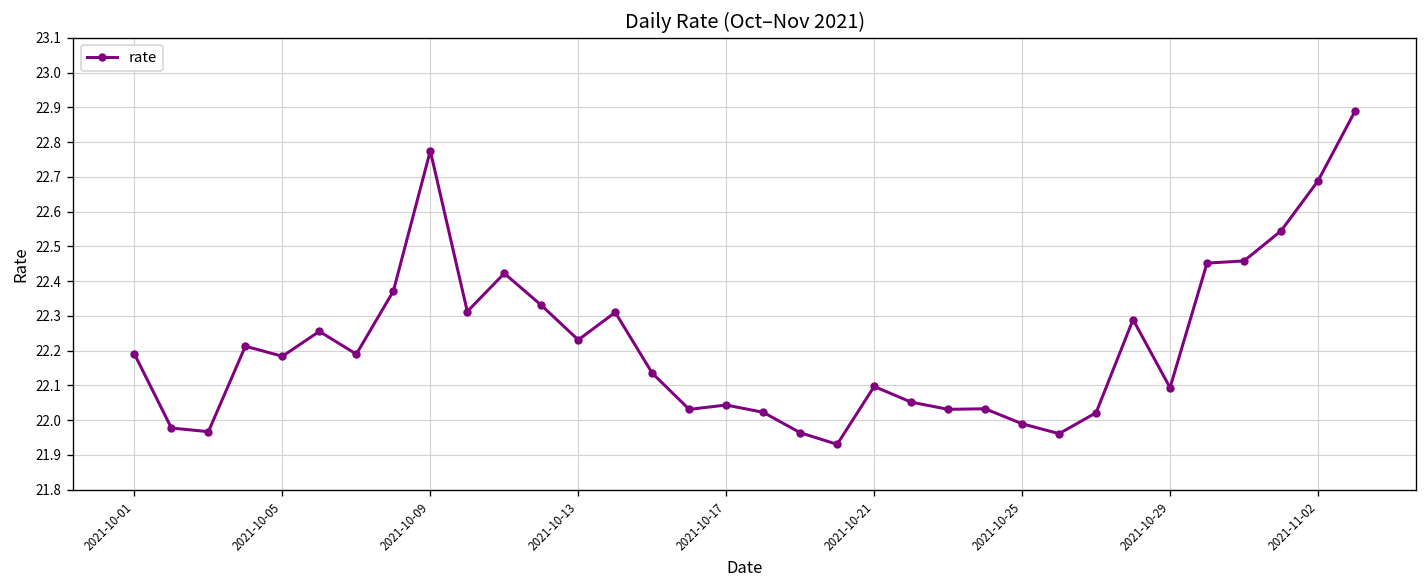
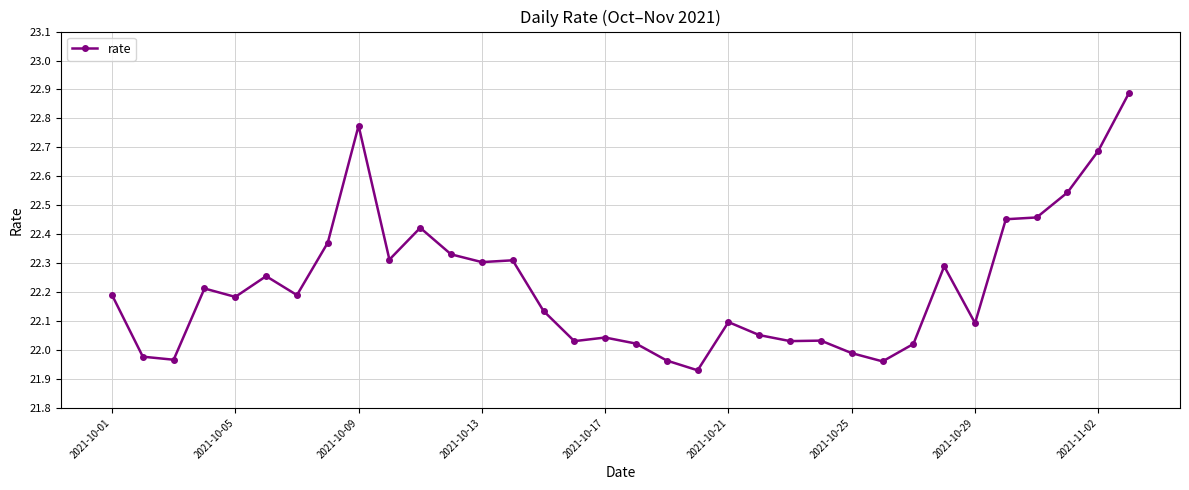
2021-10-13: 22.23 -> 22.30
